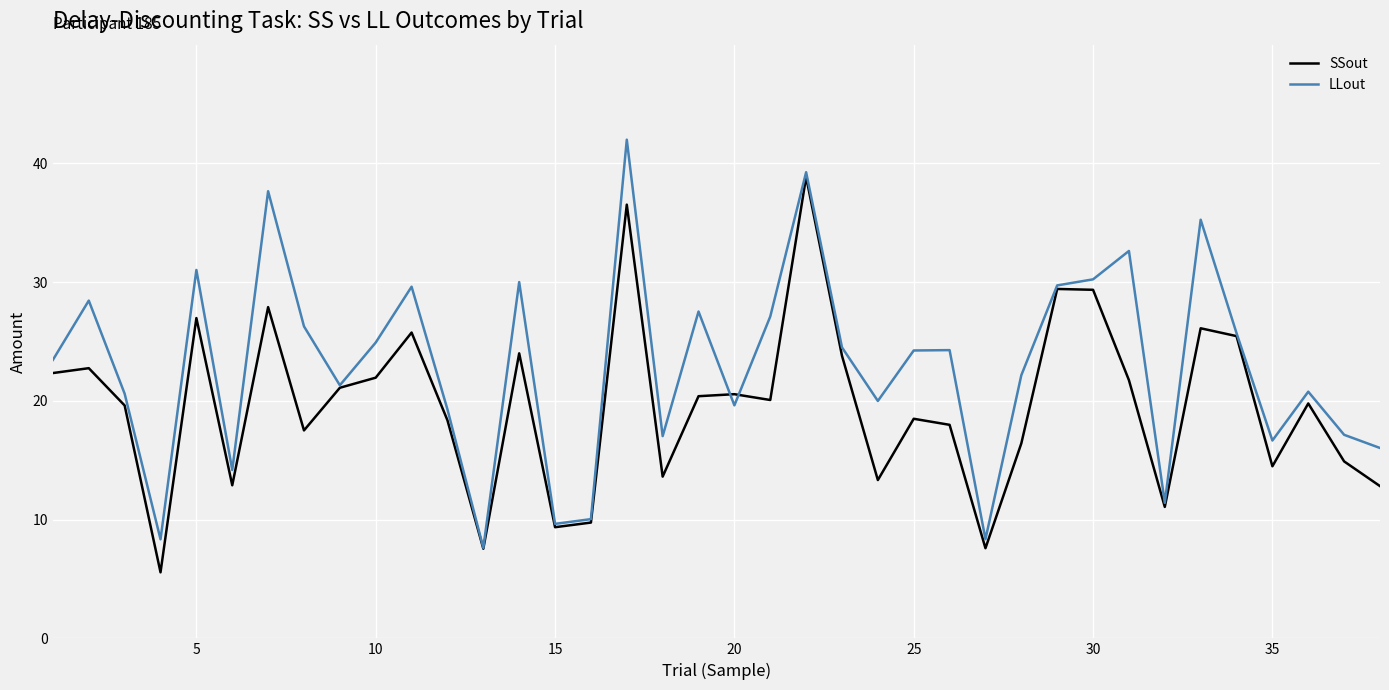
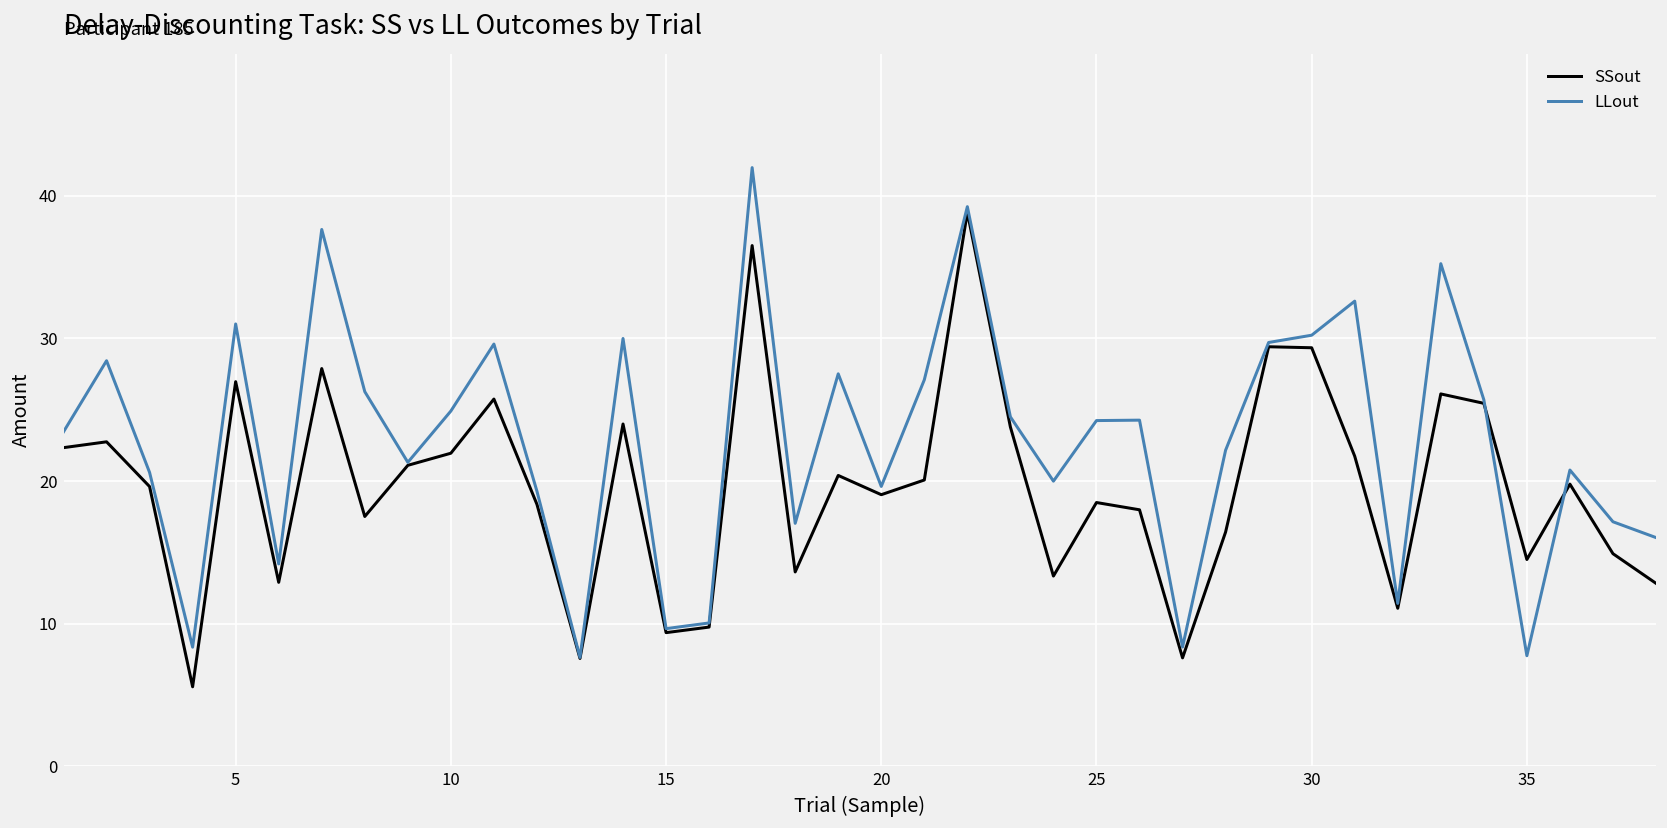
SSout, 20: 20.6 -> 19.0
LLout, 35: 16.7 -> 7.7
